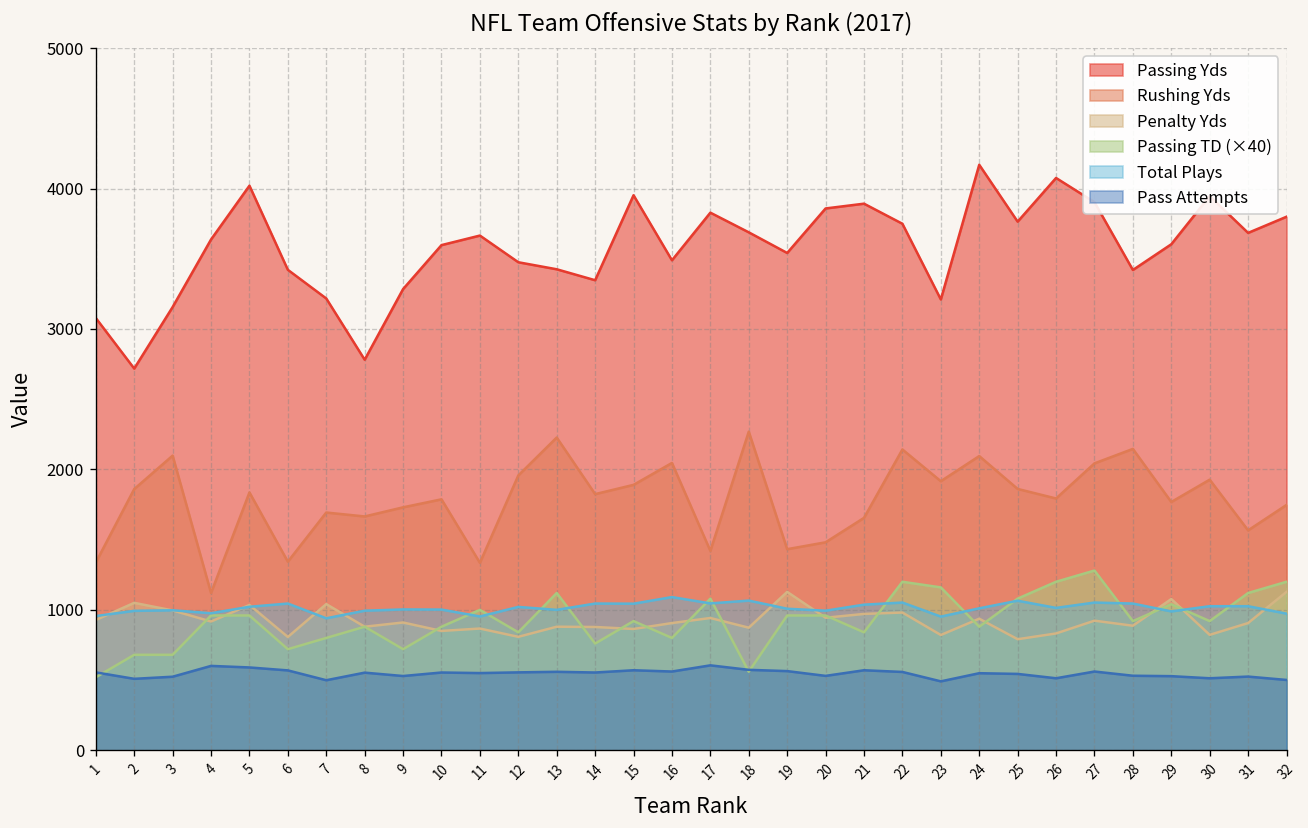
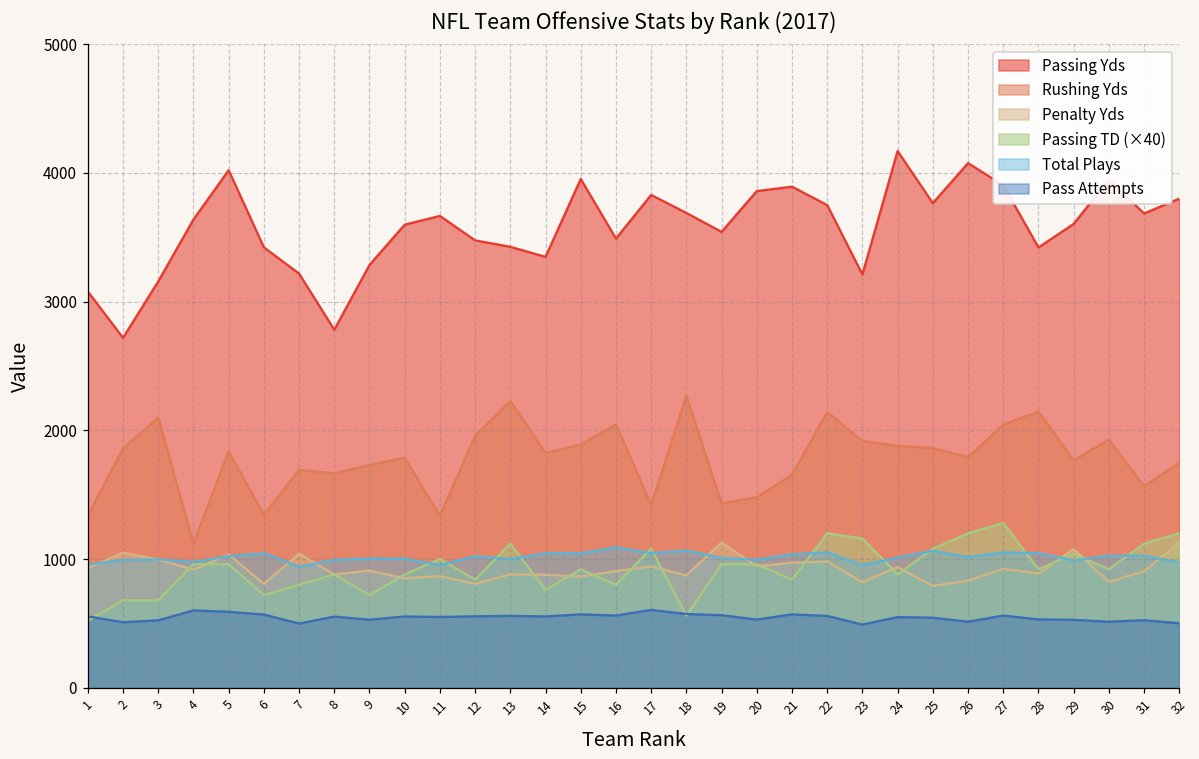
Rushing Yds, 24: 2100 -> 1880
